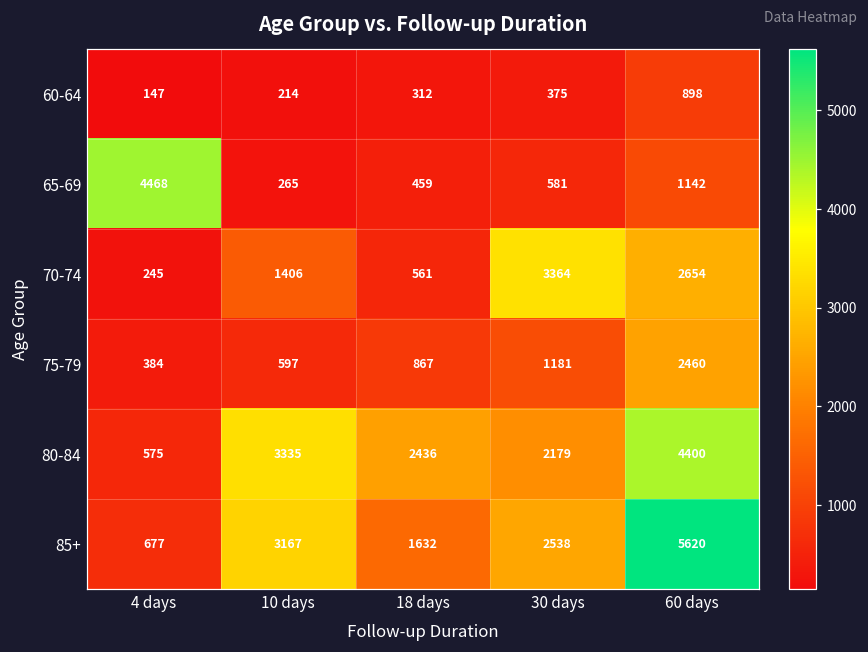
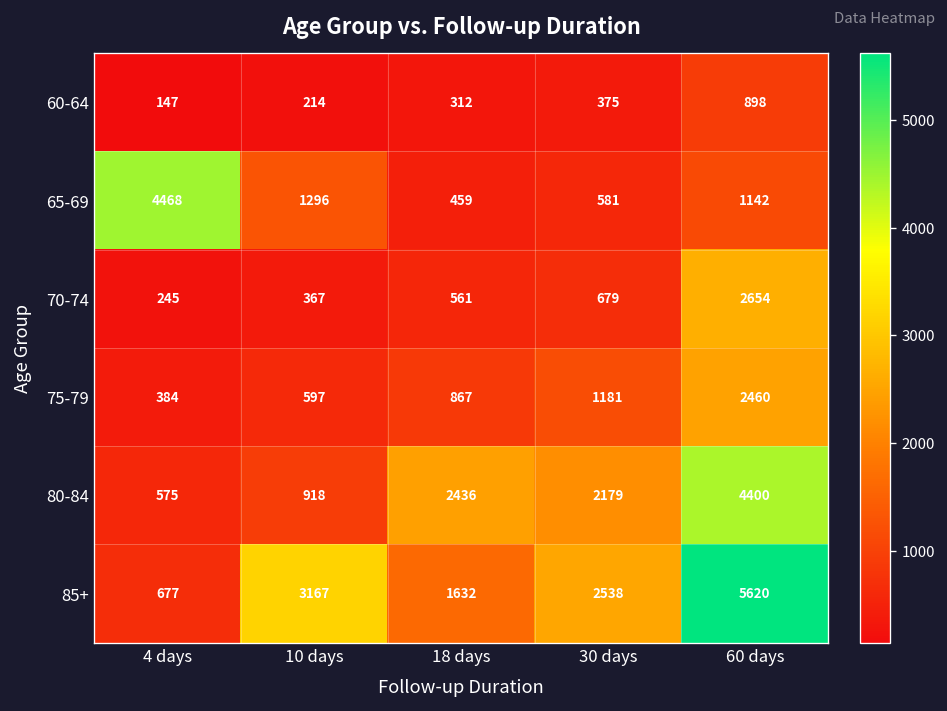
65-69, 10 days: 265 -> 1296
70-74, 10 days: 1406 -> 367
70-74, 30 days: 3364 -> 679
80-84, 10 days: 3335 -> 918
